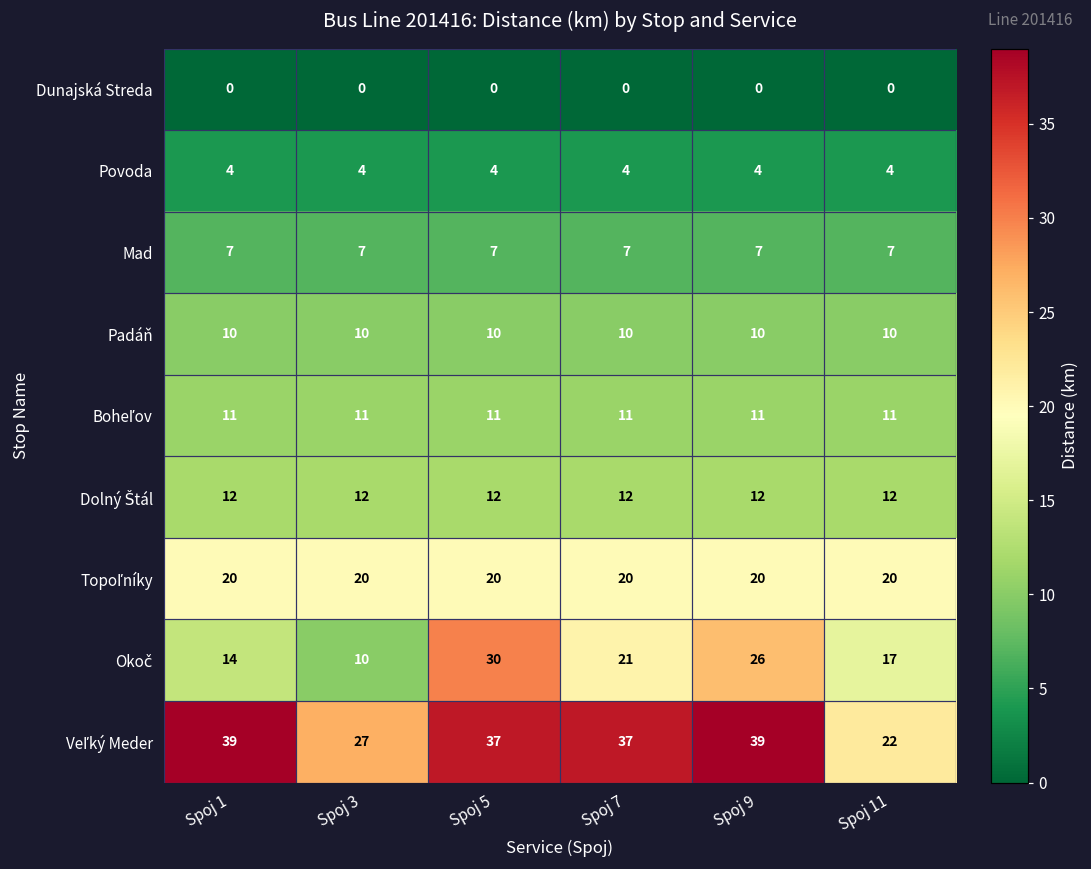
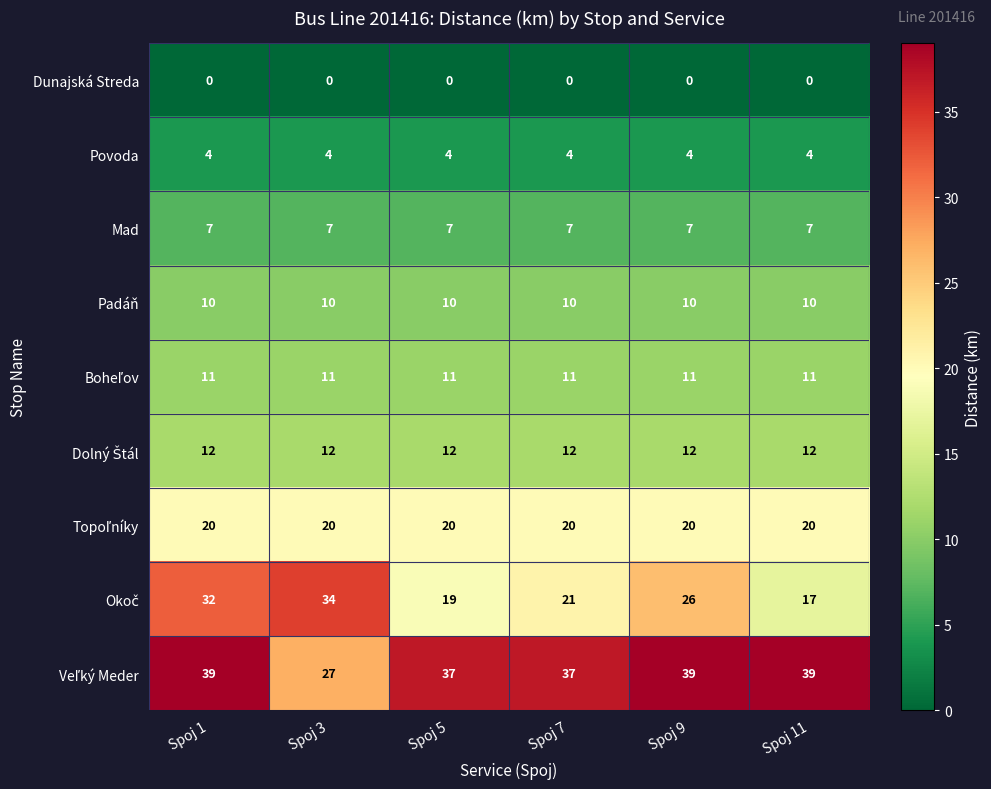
Okoč, Spoj 1: 14 -> 32
Okoč, Spoj 3: 10 -> 34
Okoč, Spoj 5: 30 -> 19
Veľký Meder, Spoj 11: 22 -> 39
